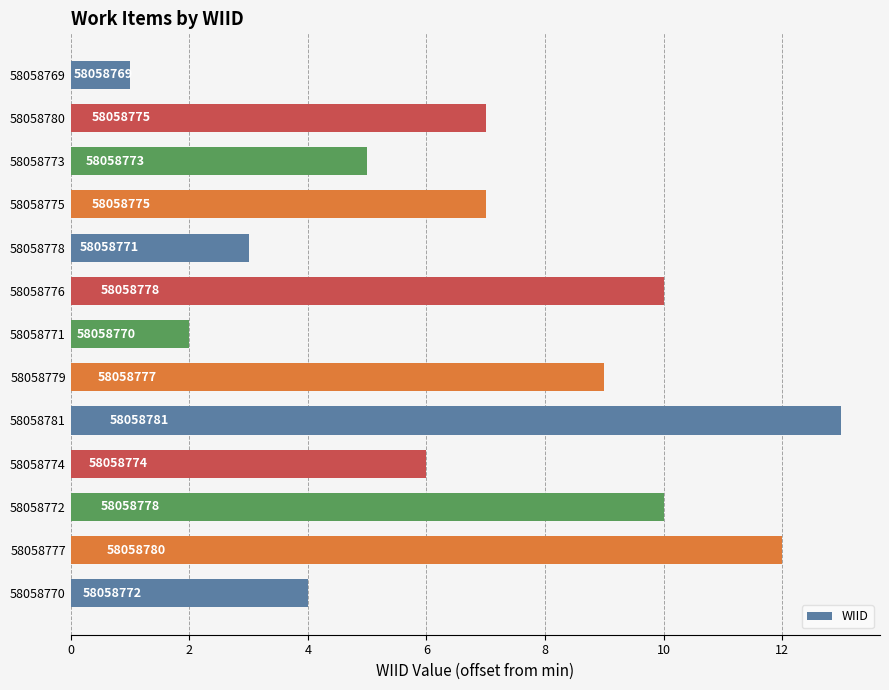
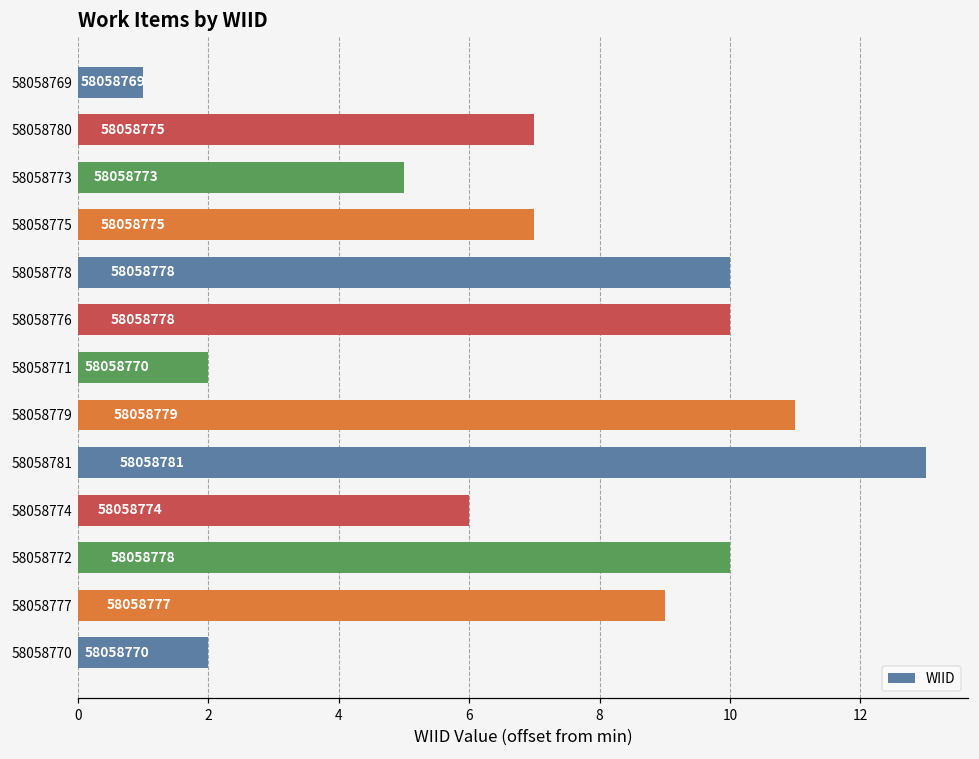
58058778: 58058771 -> 58058778
58058779: 58058777 -> 58058779
58058777: 58058780 -> 58058777
58058770: 58058772 -> 58058770
